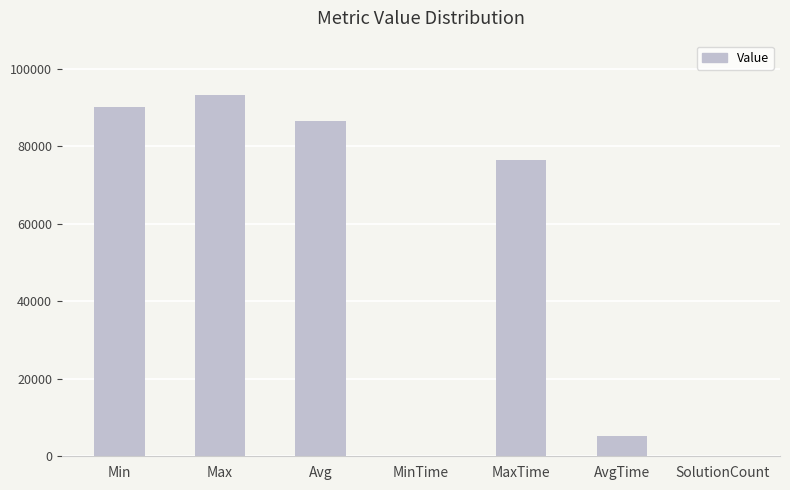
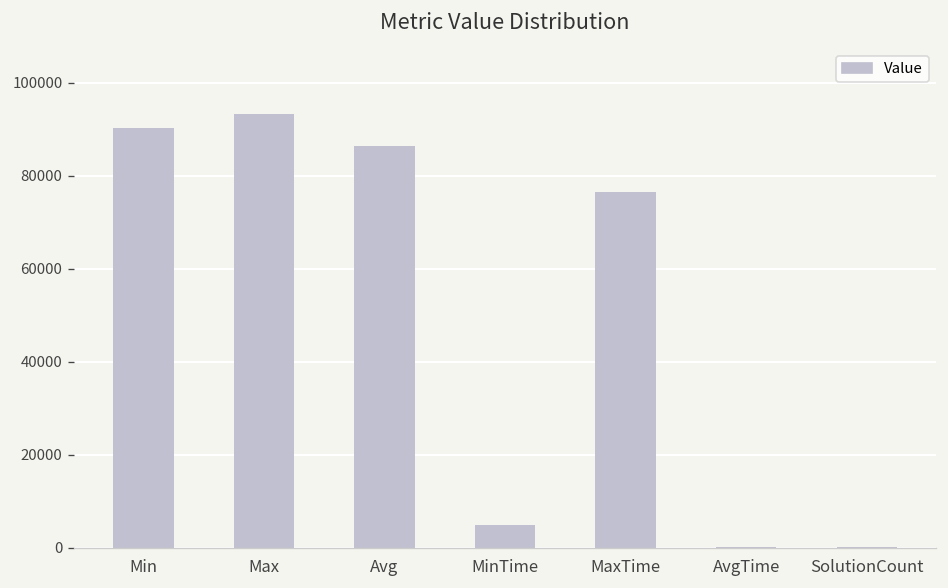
MinTime: 0 -> 5000
AvgTime: 5000 -> 0
